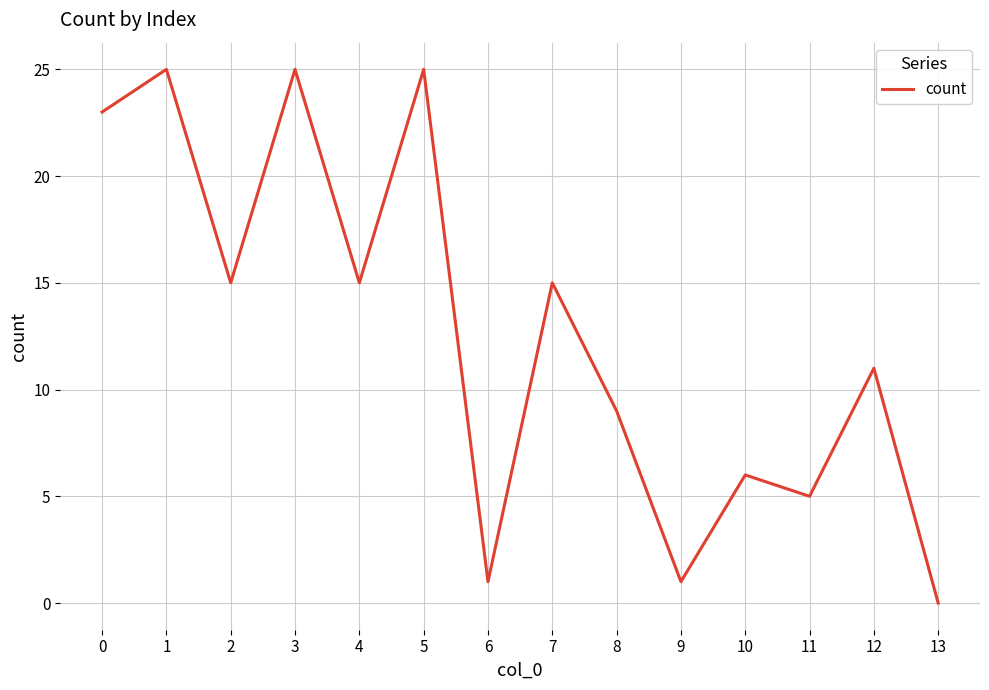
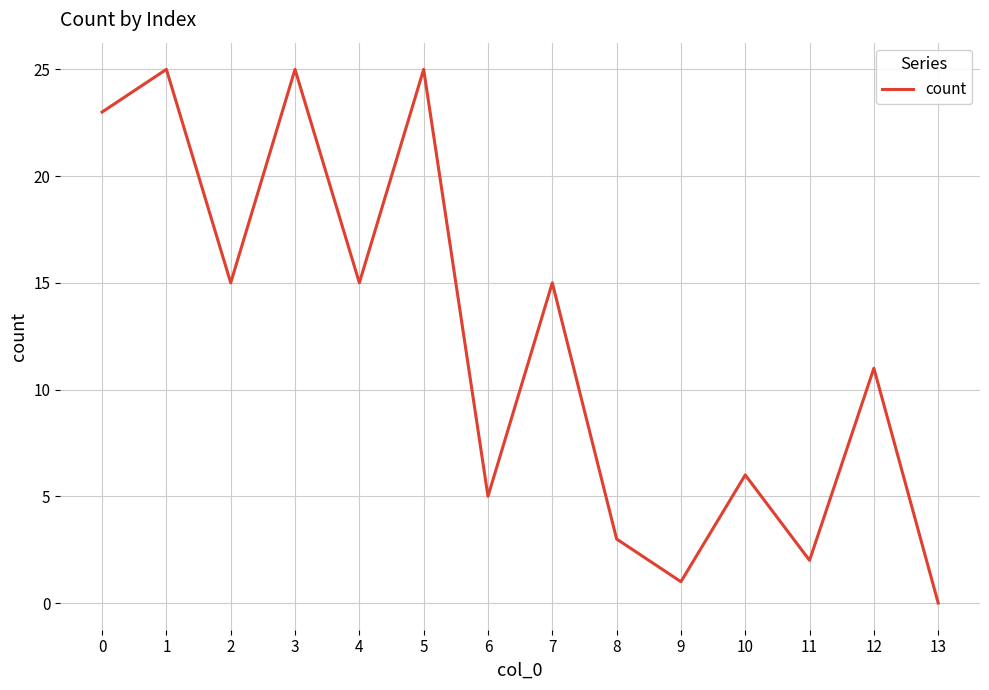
6: 1 -> 5
8: 9 -> 3
11: 5 -> 2
